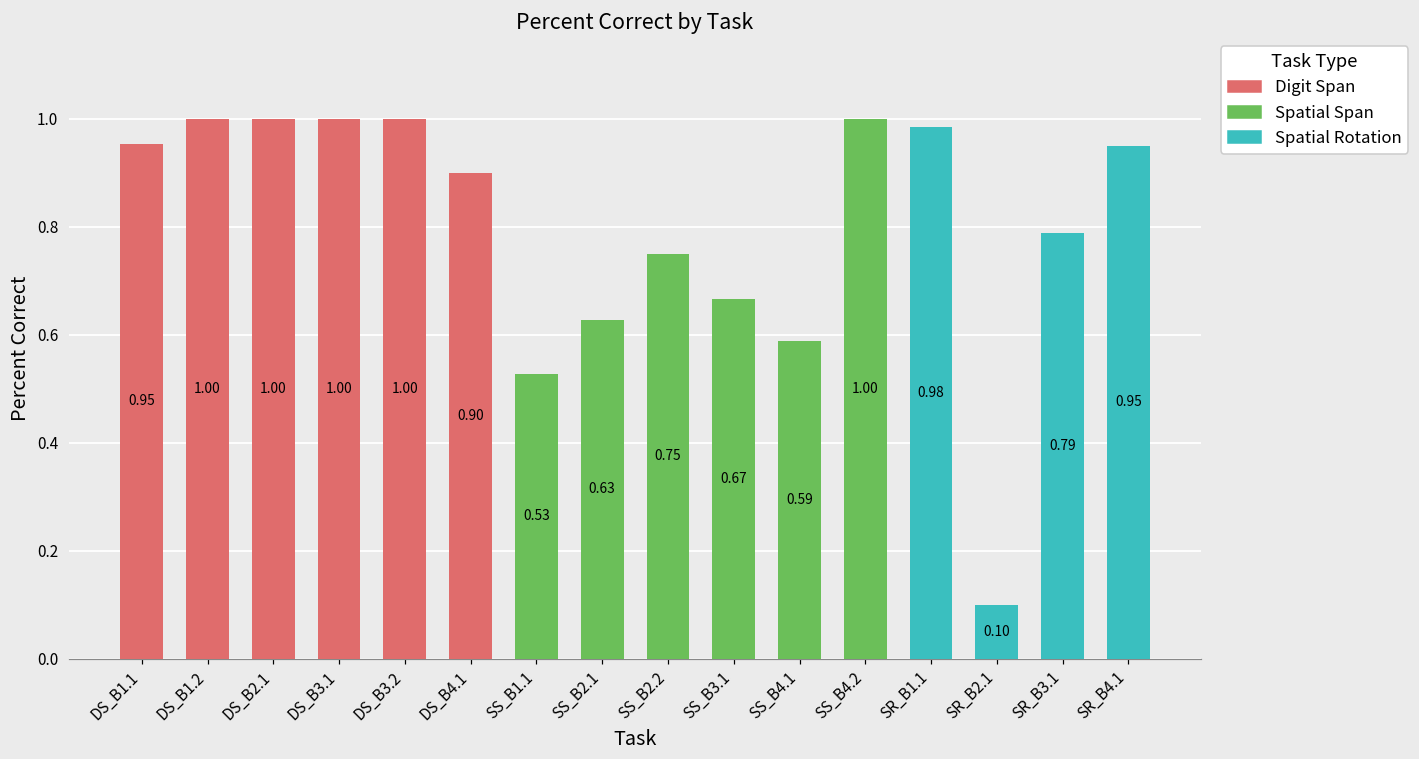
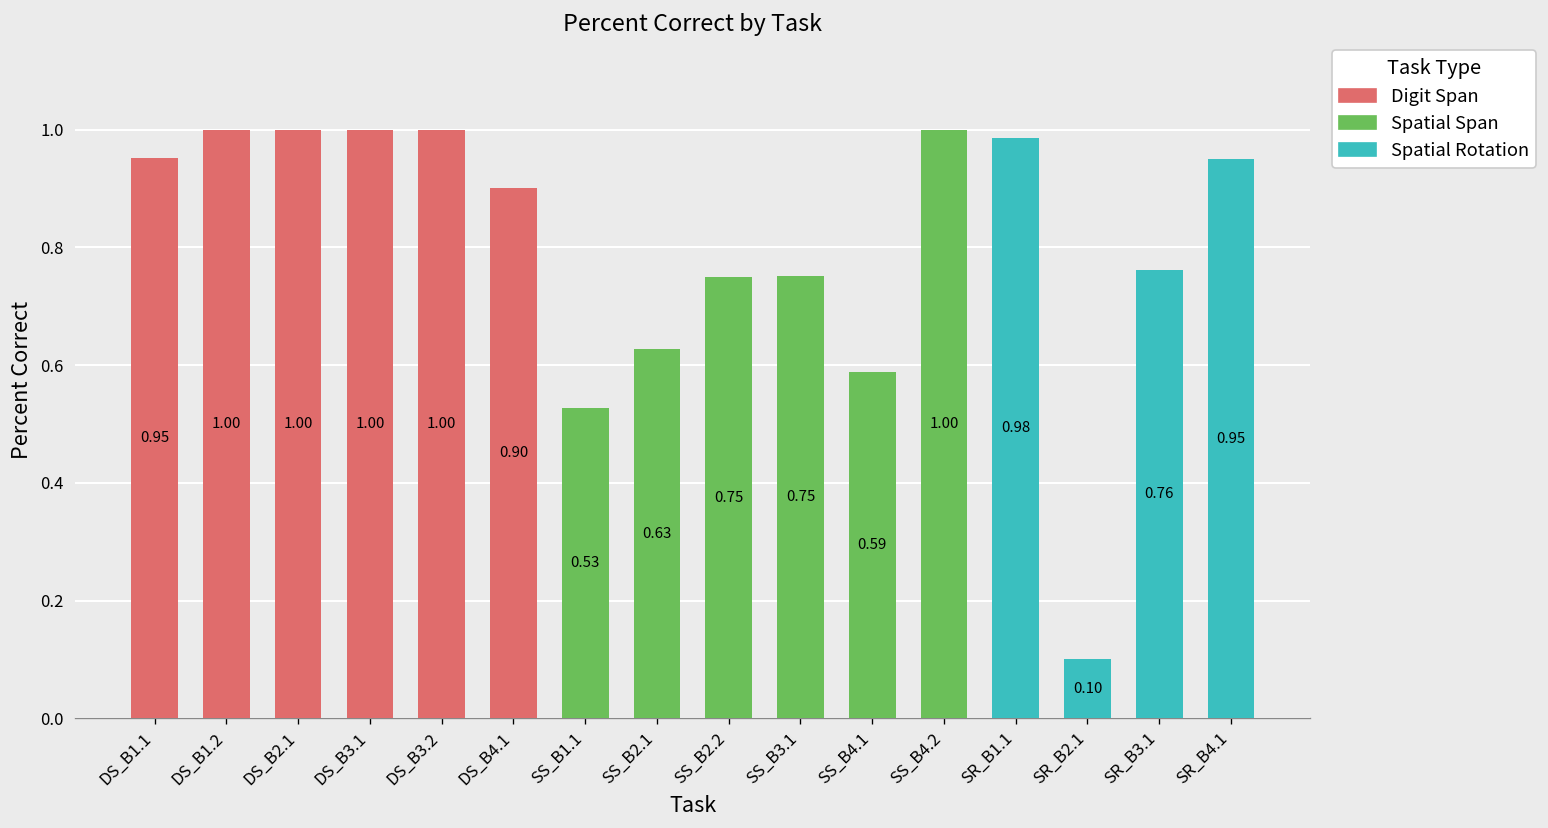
SS_B3.1: 0.67 -> 0.75
SR_B3.1: 0.79 -> 0.76
